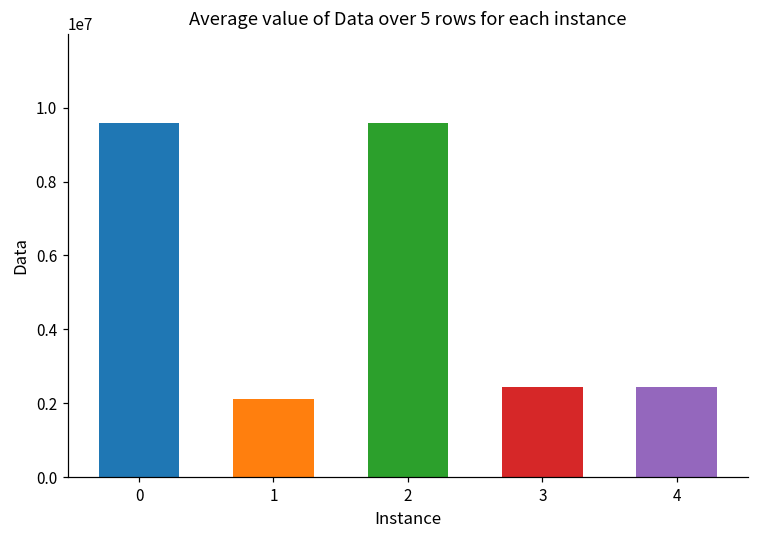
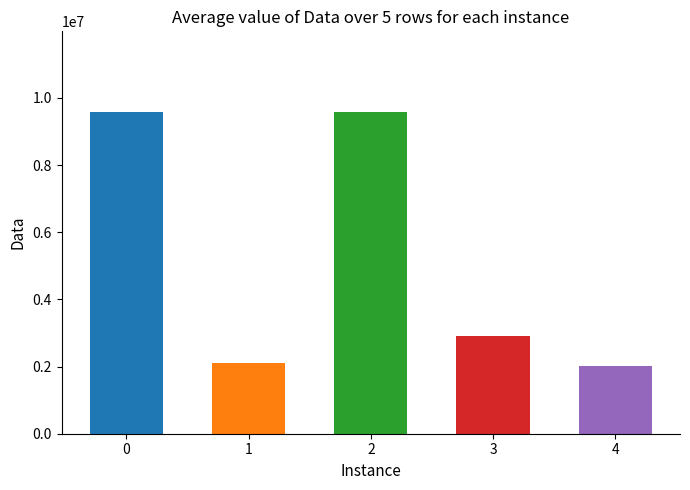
3: 2400000 -> 2900000
4: 2400000 -> 2000000
